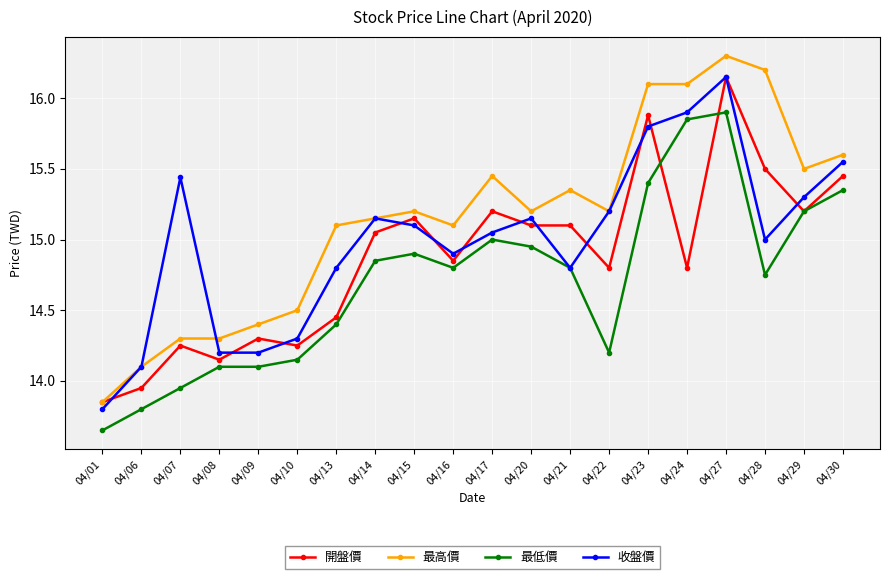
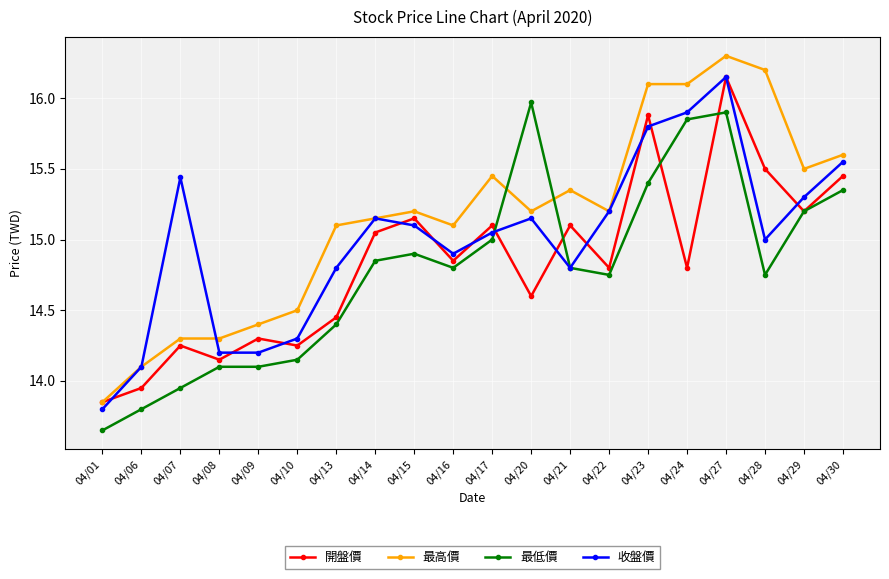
開盤價, 04/17: 15.2 -> 15.1
開盤價, 04/20: 15.1 -> 14.6
最低價, 04/20: 14.95 -> 15.97
最低價, 04/22: 14.20 -> 14.75
